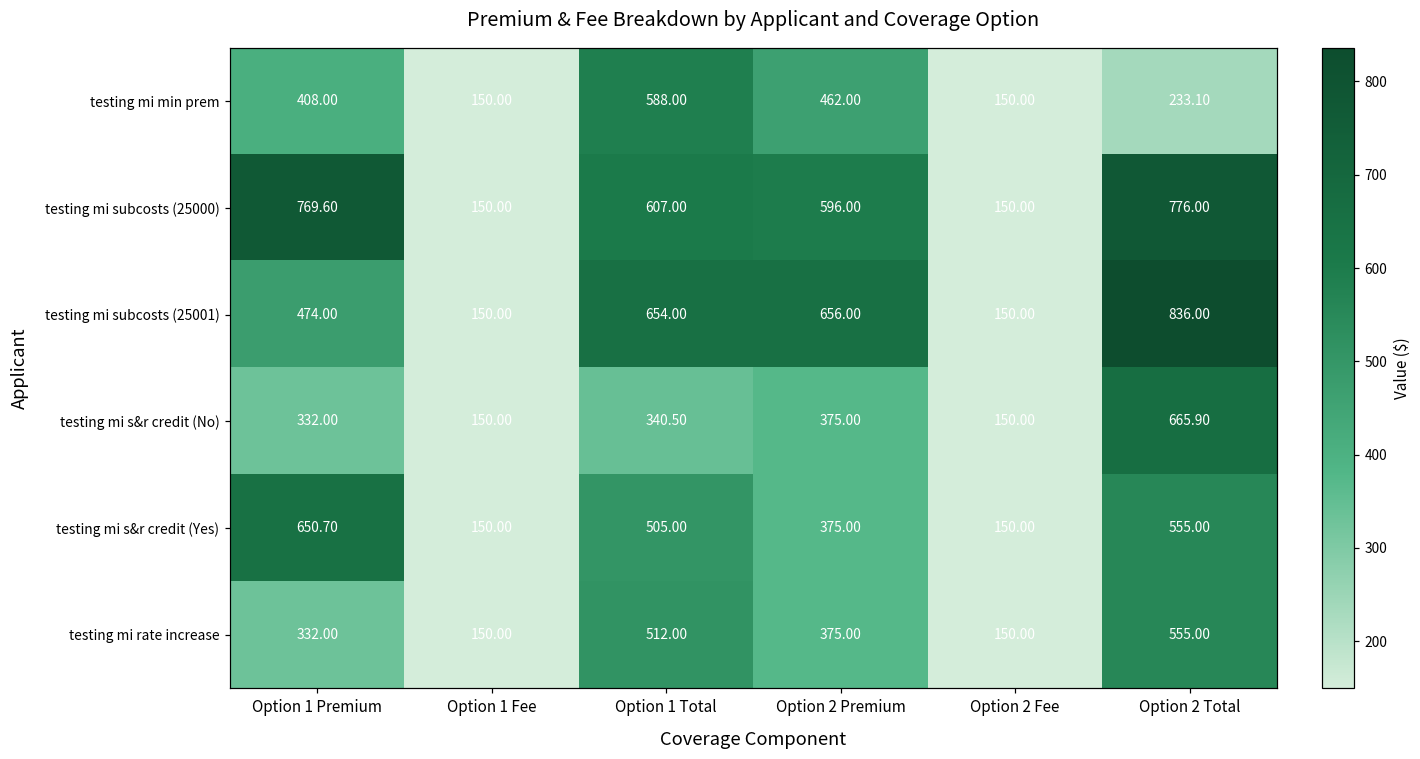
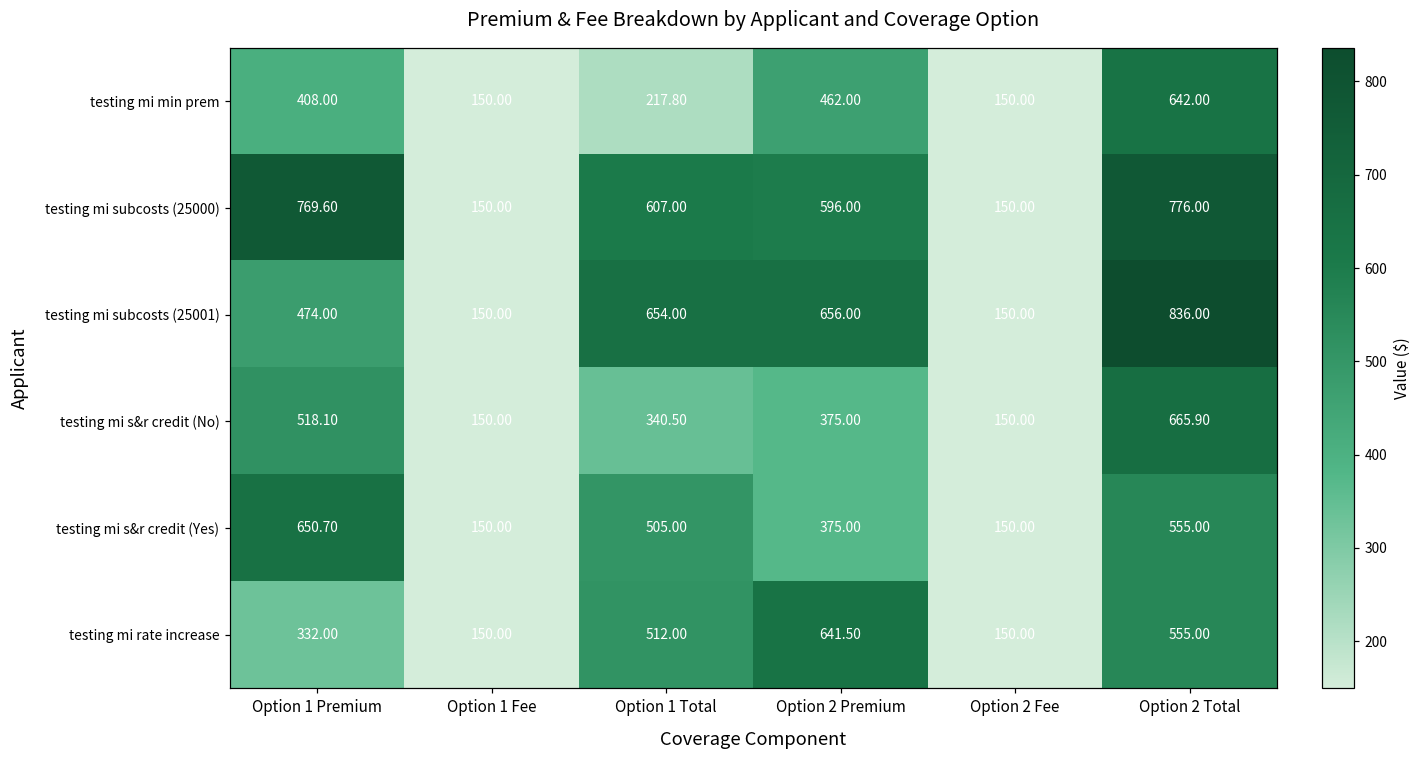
testing mi min prem, Option 1 Total: 588.00 -> 217.80
testing mi min prem, Option 2 Total: 233.10 -> 642.00
testing mi s&r credit (No), Option 1 Premium: 332.00 -> 518.10
testing mi rate increase, Option 2 Premium: 375.00 -> 641.50
